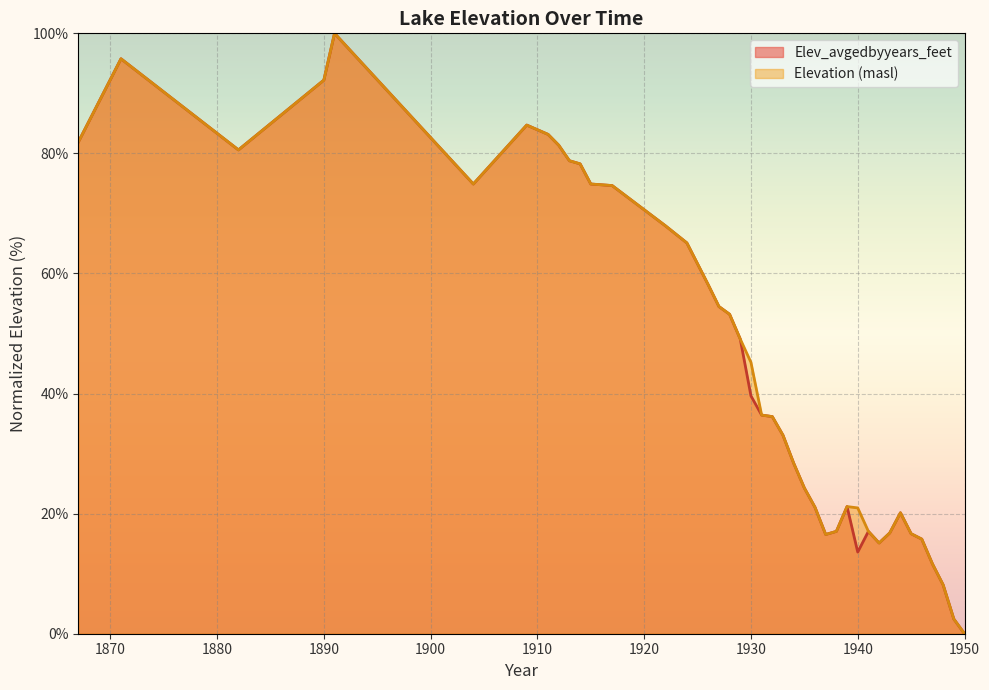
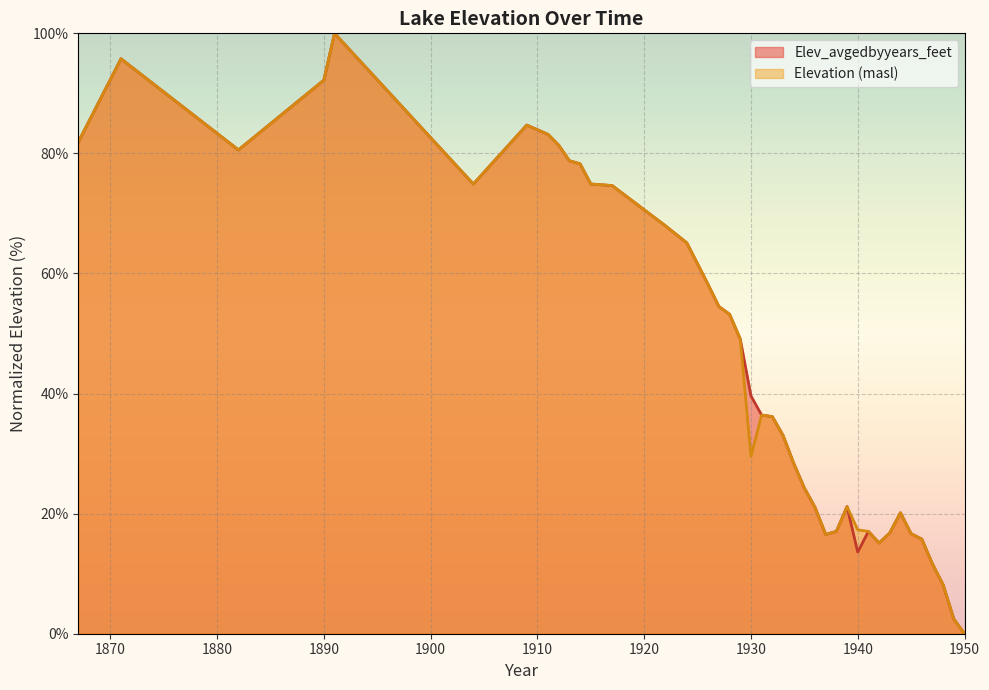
Elevation (masl), 1930: 45% -> 30%
Elevation (masl), 1940: 21% -> 17%
